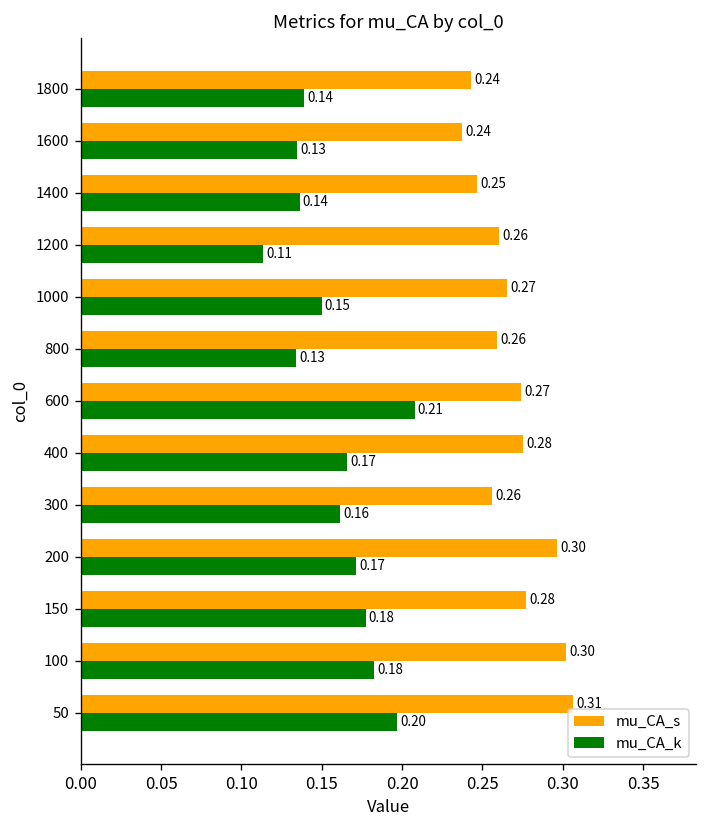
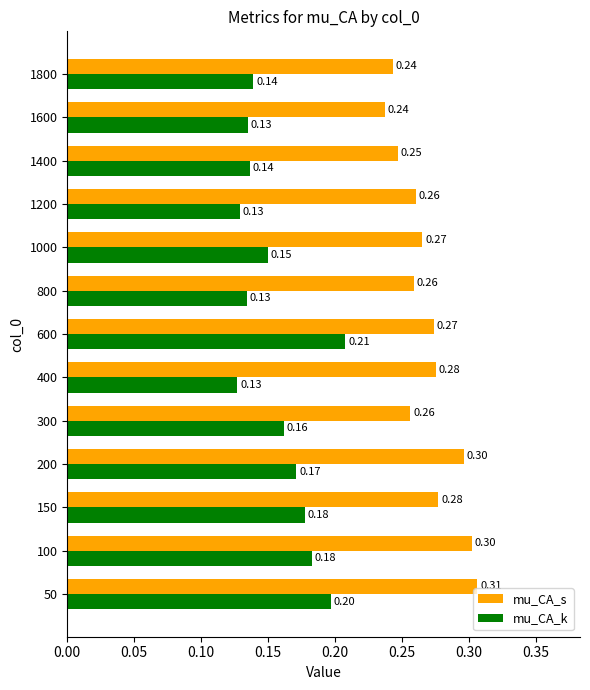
mu_CA_k, 1200: 0.11 -> 0.13
mu_CA_k, 400: 0.17 -> 0.13
